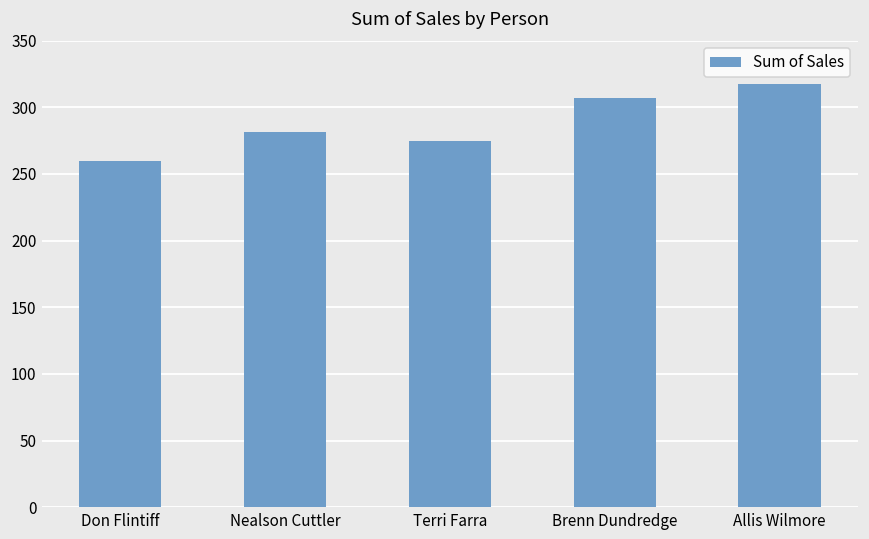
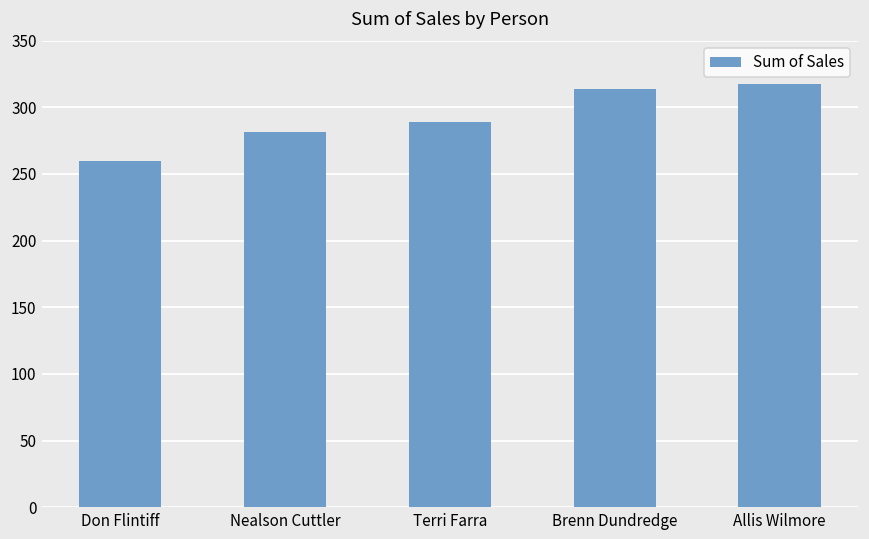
Terri Farra: 274 -> 289
Brenn Dundredge: 307 -> 314
